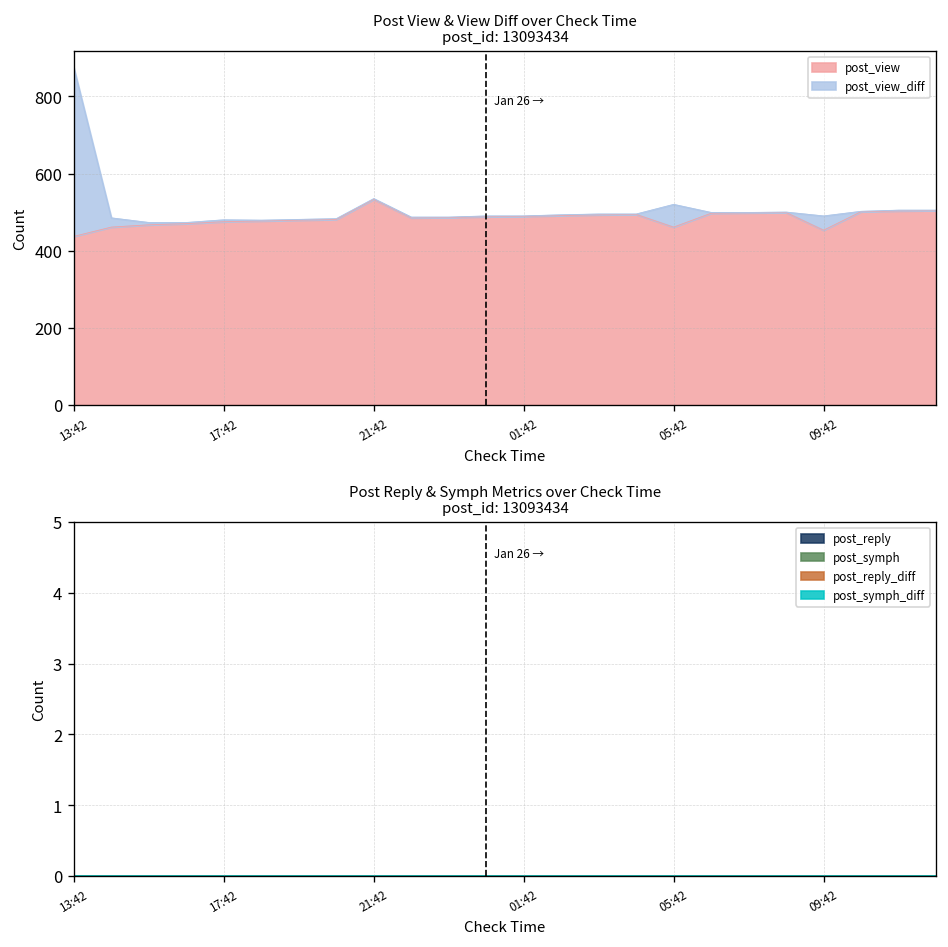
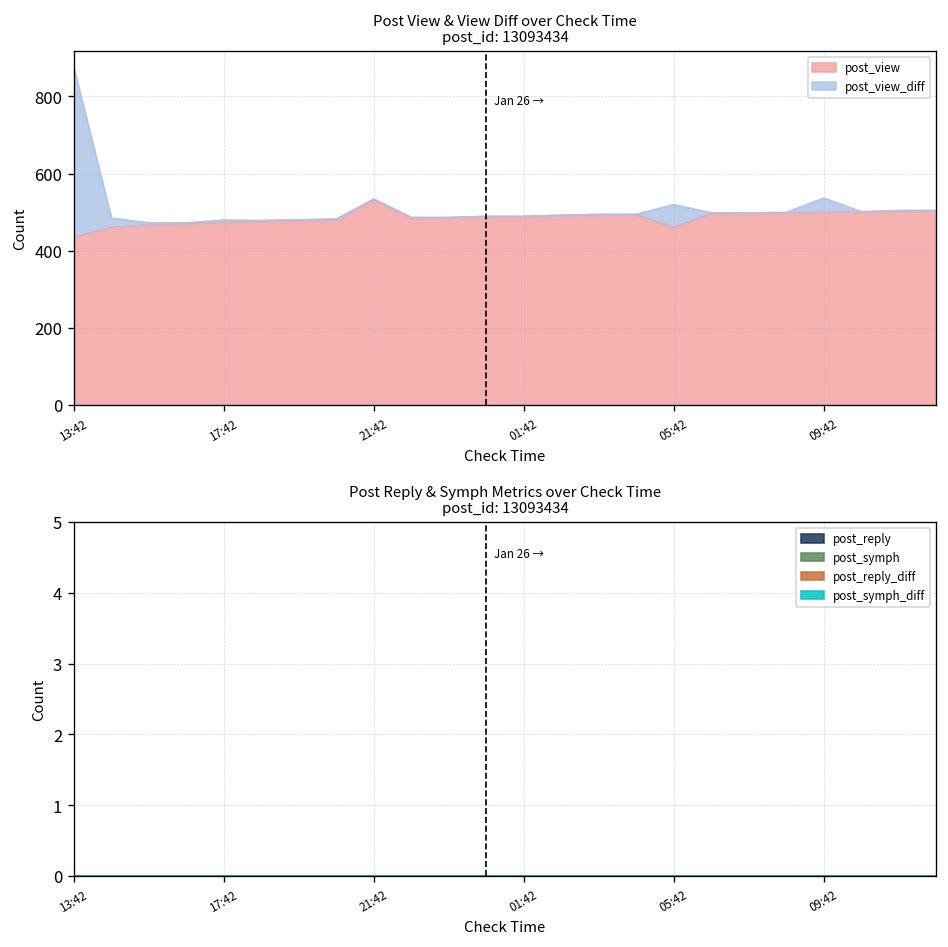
Post View & View Diff over Check Time post_id: 13093434, post_view, 09:42: 450 -> 500
